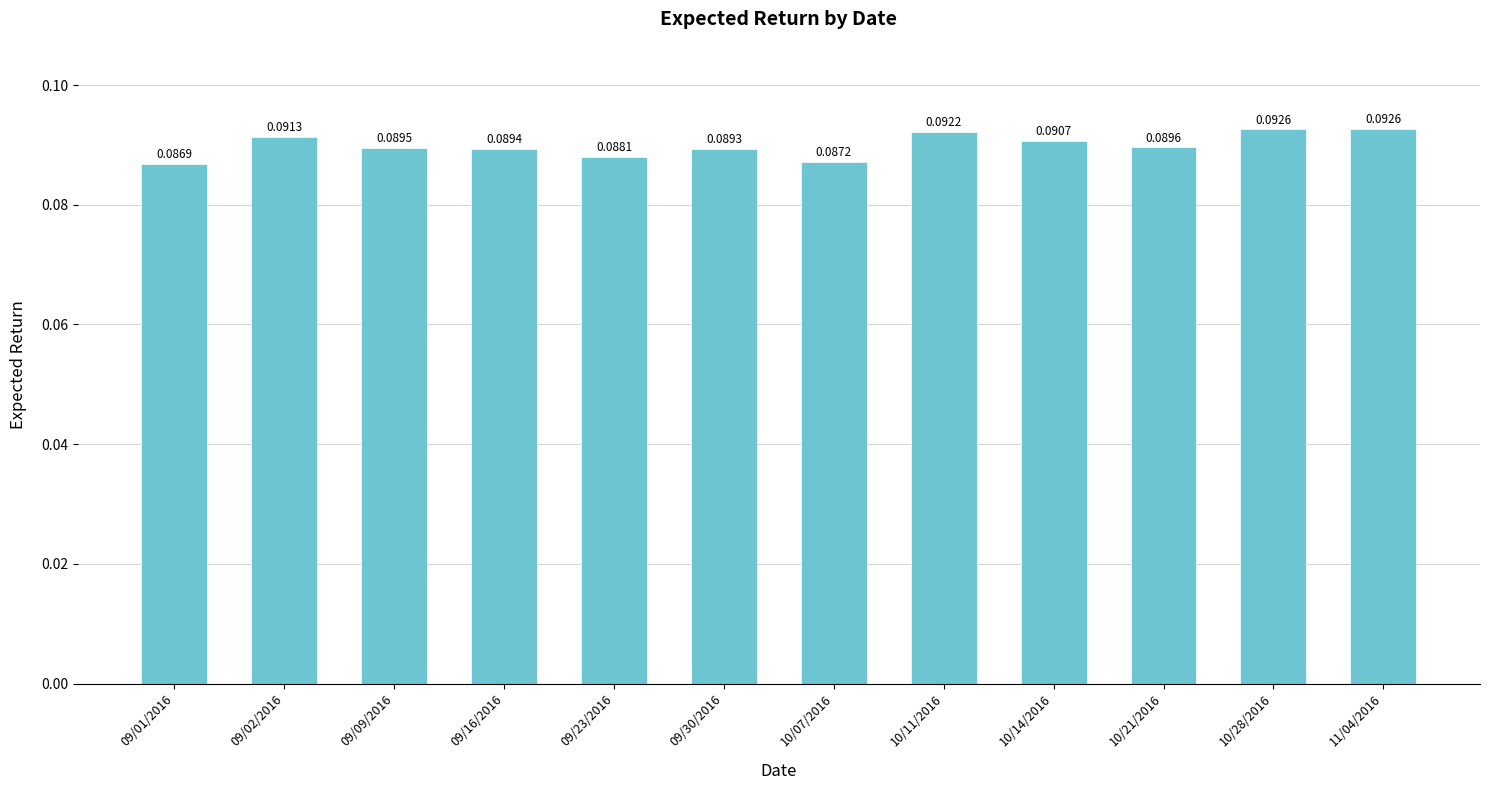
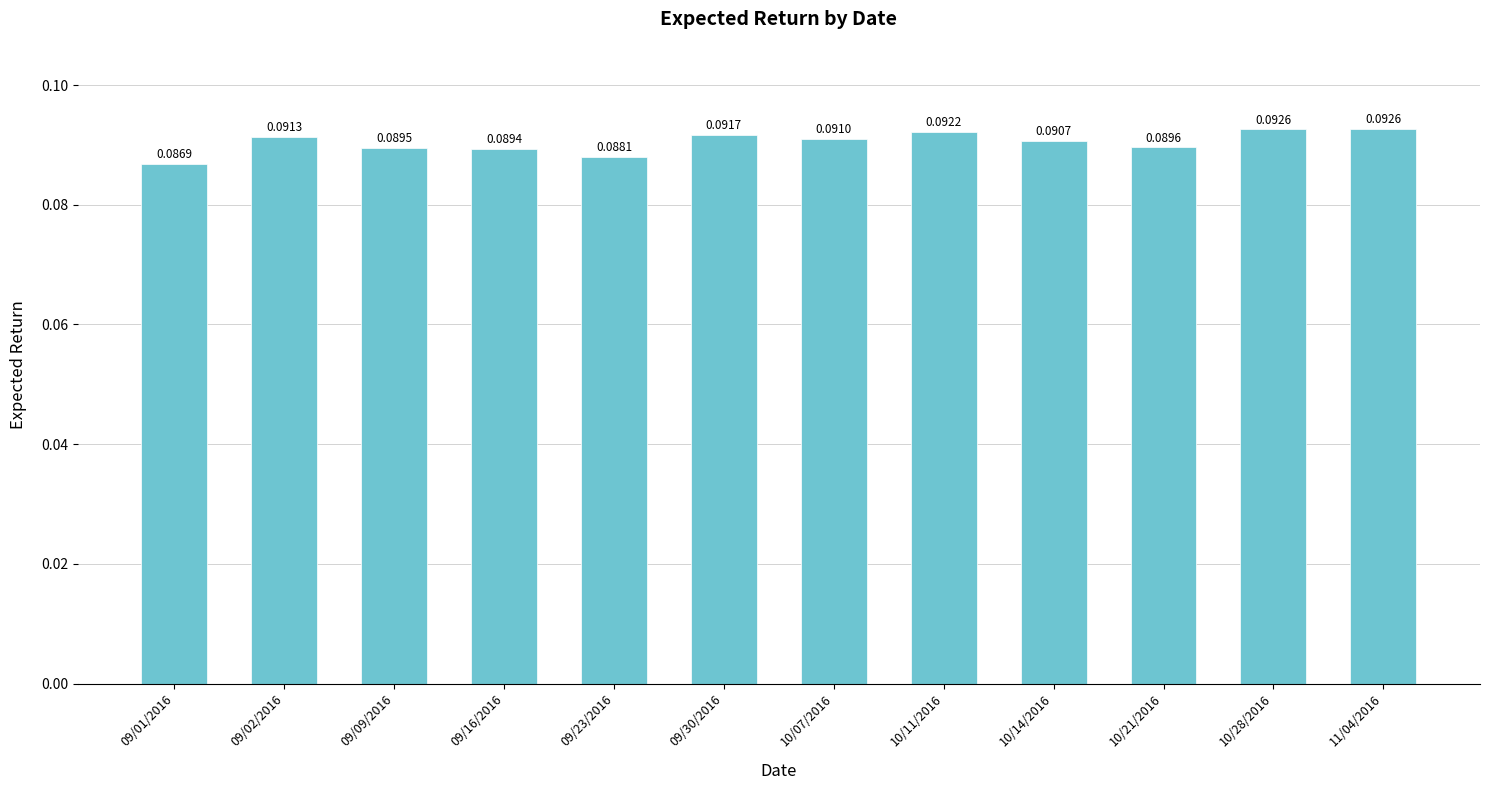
09/30/2016: 0.0893 -> 0.0917
10/07/2016: 0.0872 -> 0.0910
